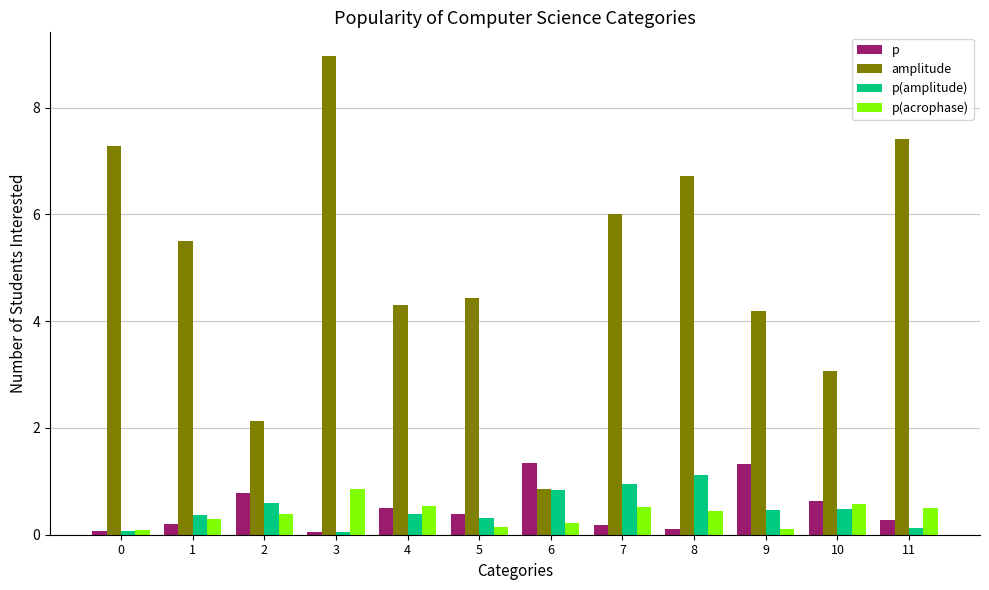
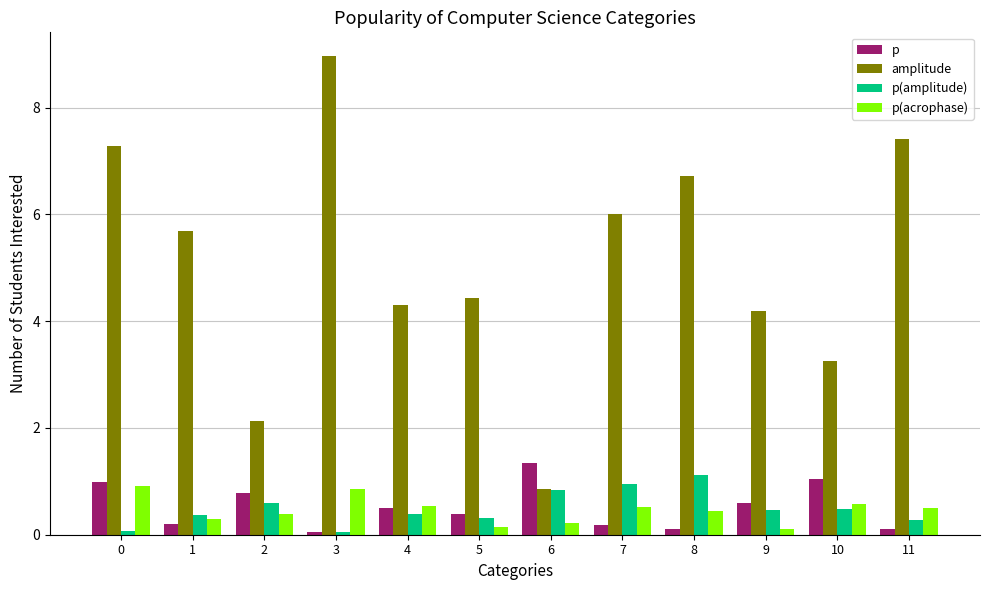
p, 0: 0.1 -> 1.0
p(acrophase), 0: 0.1 -> 0.9
amplitude, 1: 5.5 -> 5.7
p, 9: 1.3 -> 0.6
p, 10: 0.6 -> 1.0
amplitude, 10: 3.1 -> 3.3
p, 11: 0.3 -> 0.1
p(amplitude), 11: 0.1 -> 0.3
